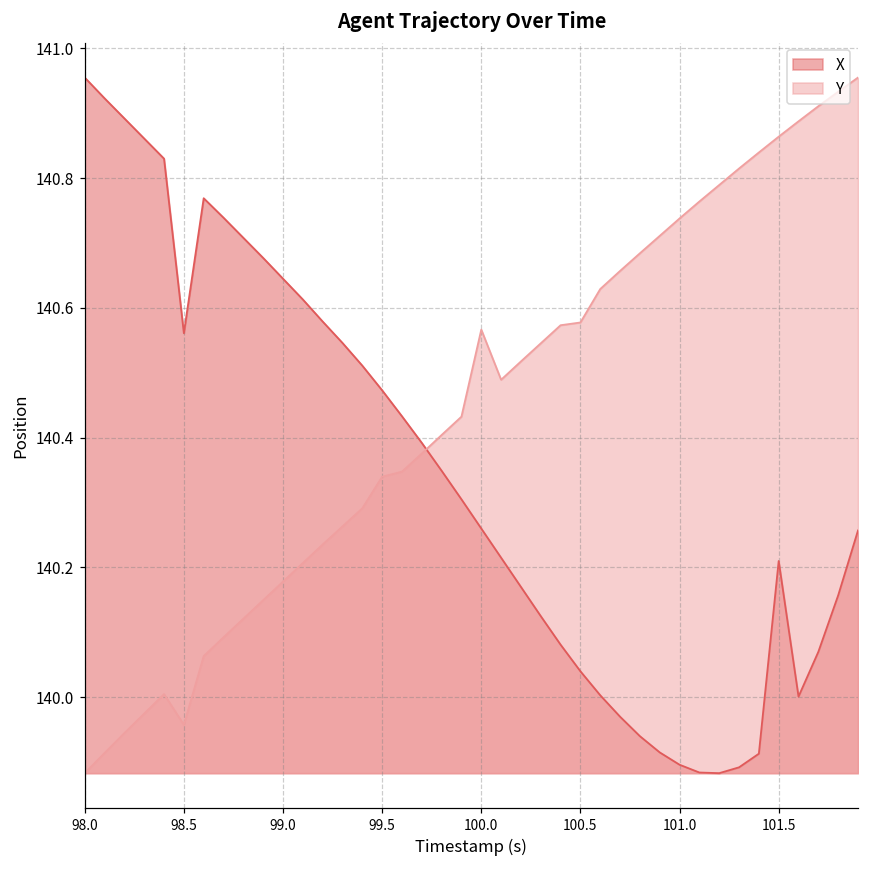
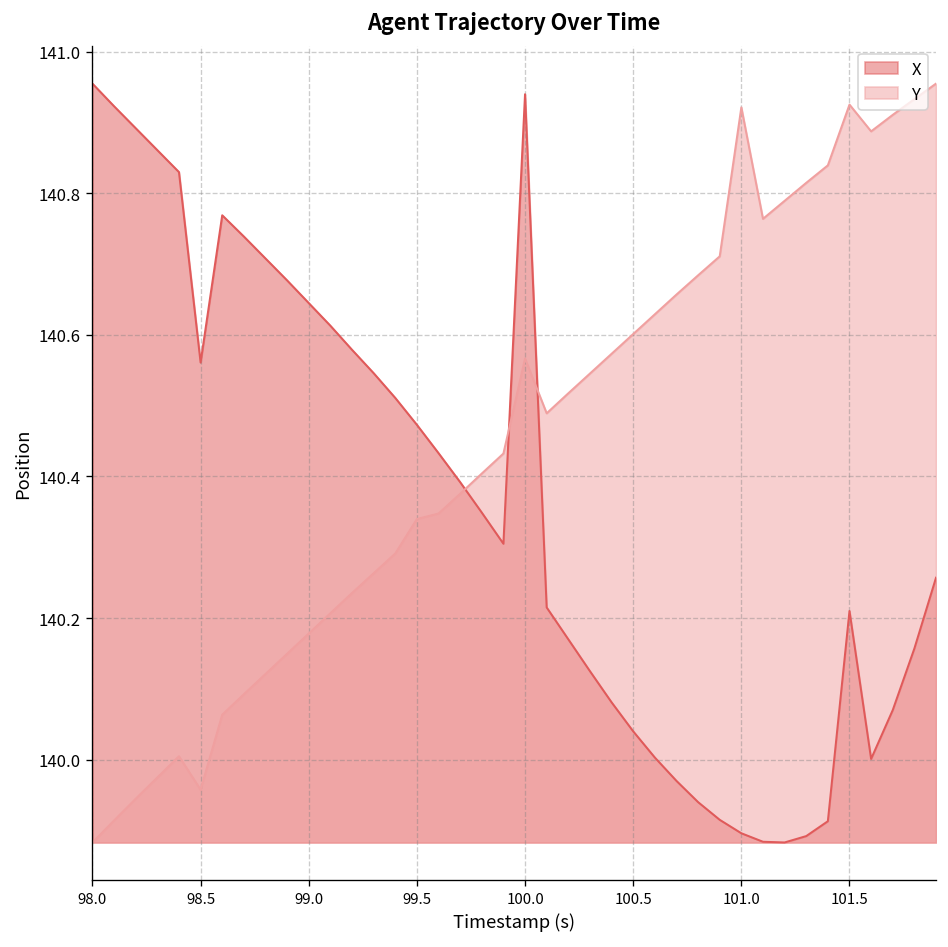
X, 100.0: 140.26 -> 140.94
Y, 100.5: 140.58 -> 140.60
Y, 101.0: 140.74 -> 140.92
Y, 101.5: 140.86 -> 140.93
